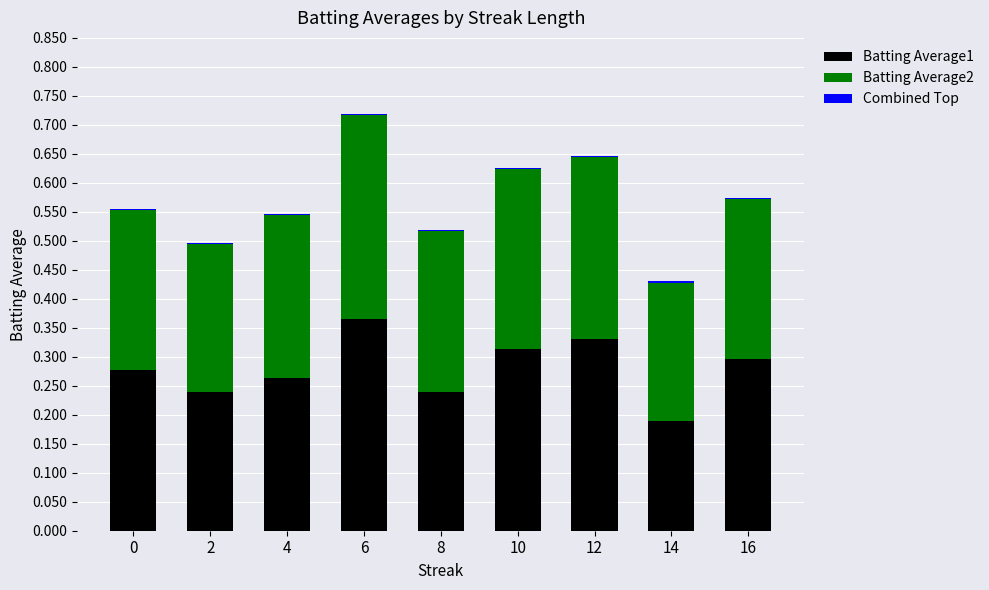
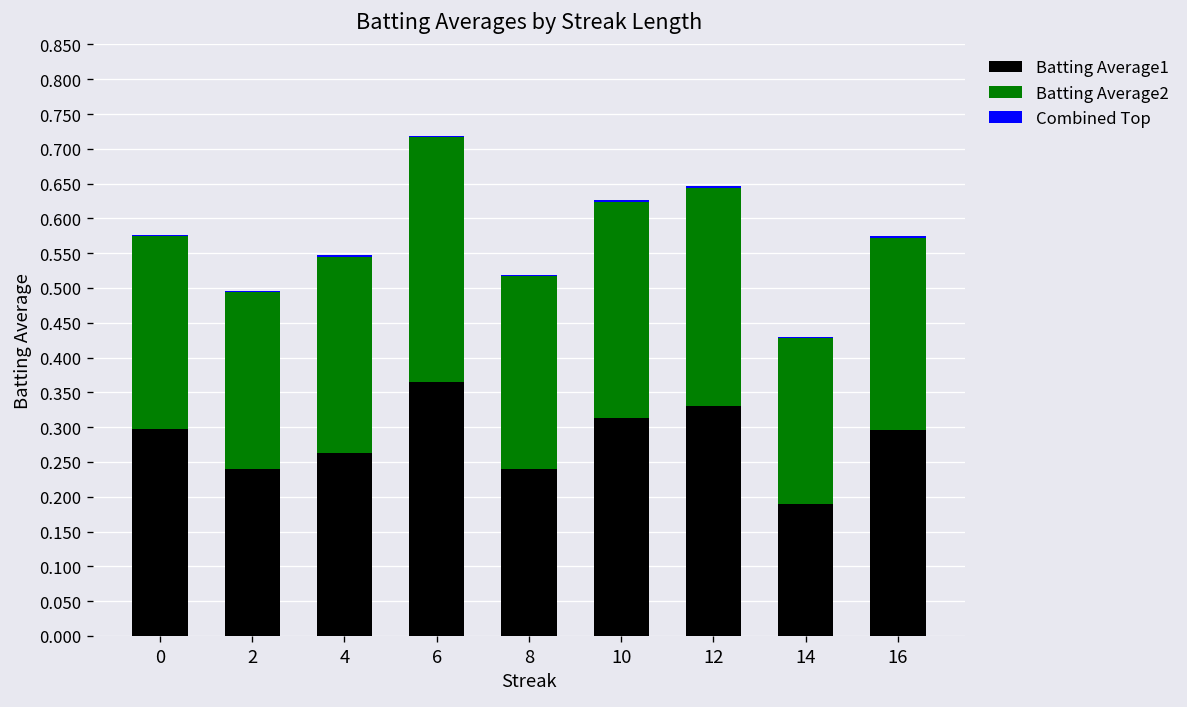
Batting Average1, 0: 0.28 -> 0.30
